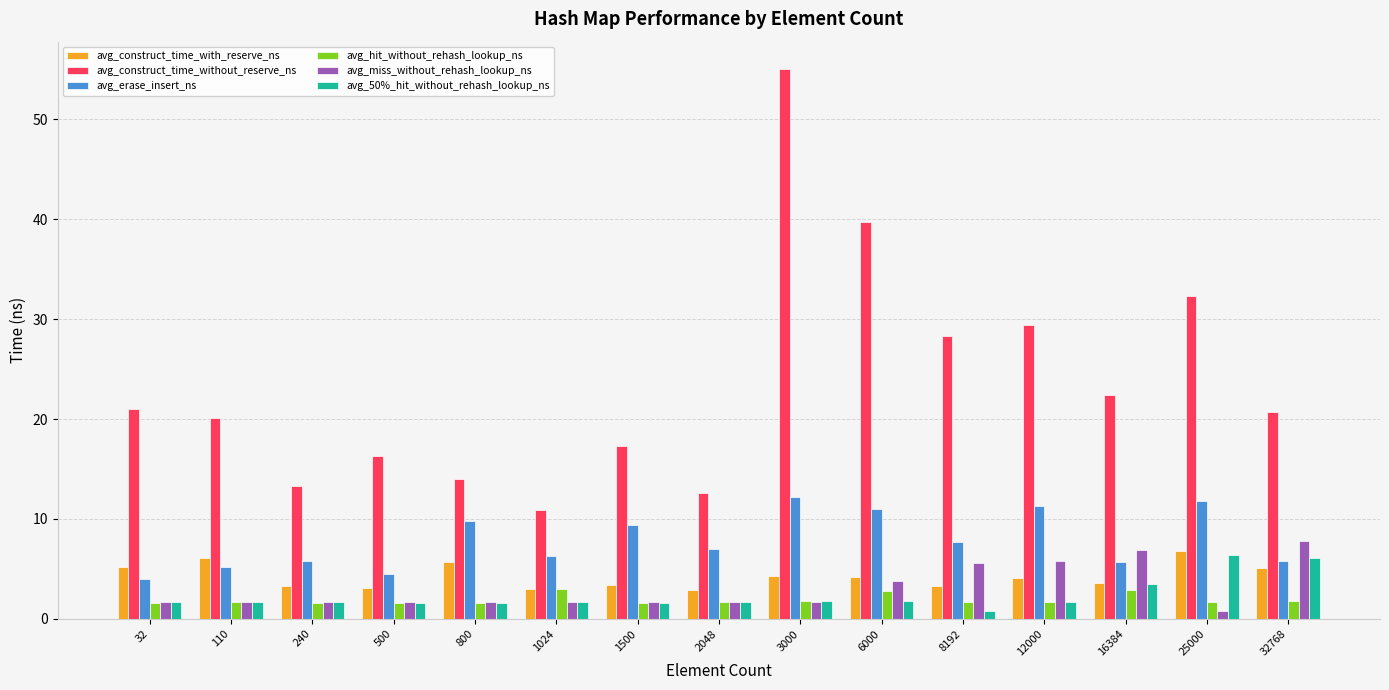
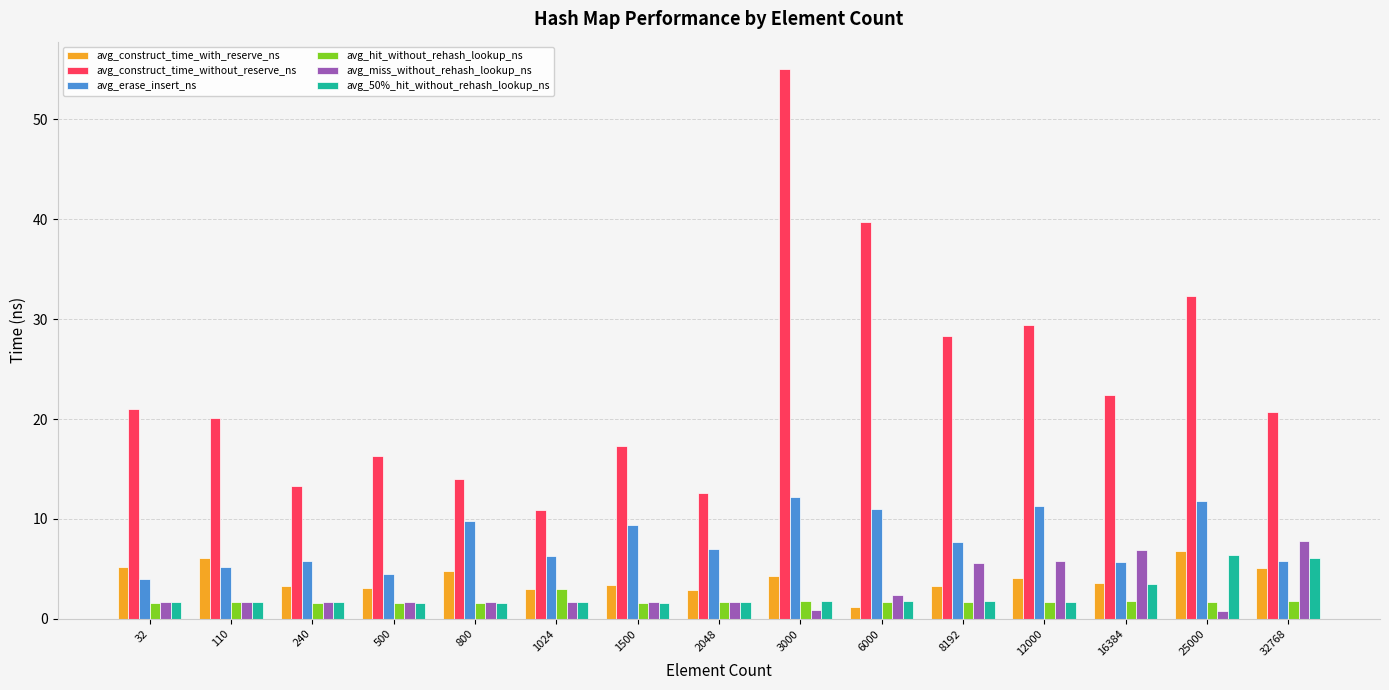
avg_construct_time_with_reserve_ns, 800: 6 -> 5
avg_miss_without_rehash_lookup_ns, 3000: 2 -> 1
avg_construct_time_with_reserve_ns, 6000: 4 -> 1
avg_hit_without_rehash_lookup_ns, 6000: 3 -> 2
avg_miss_without_rehash_lookup_ns, 6000: 4 -> 2
avg_50%_hit_without_rehash_lookup_ns, 8192: 1 -> 2
avg_hit_without_rehash_lookup_ns, 16384: 3 -> 2
